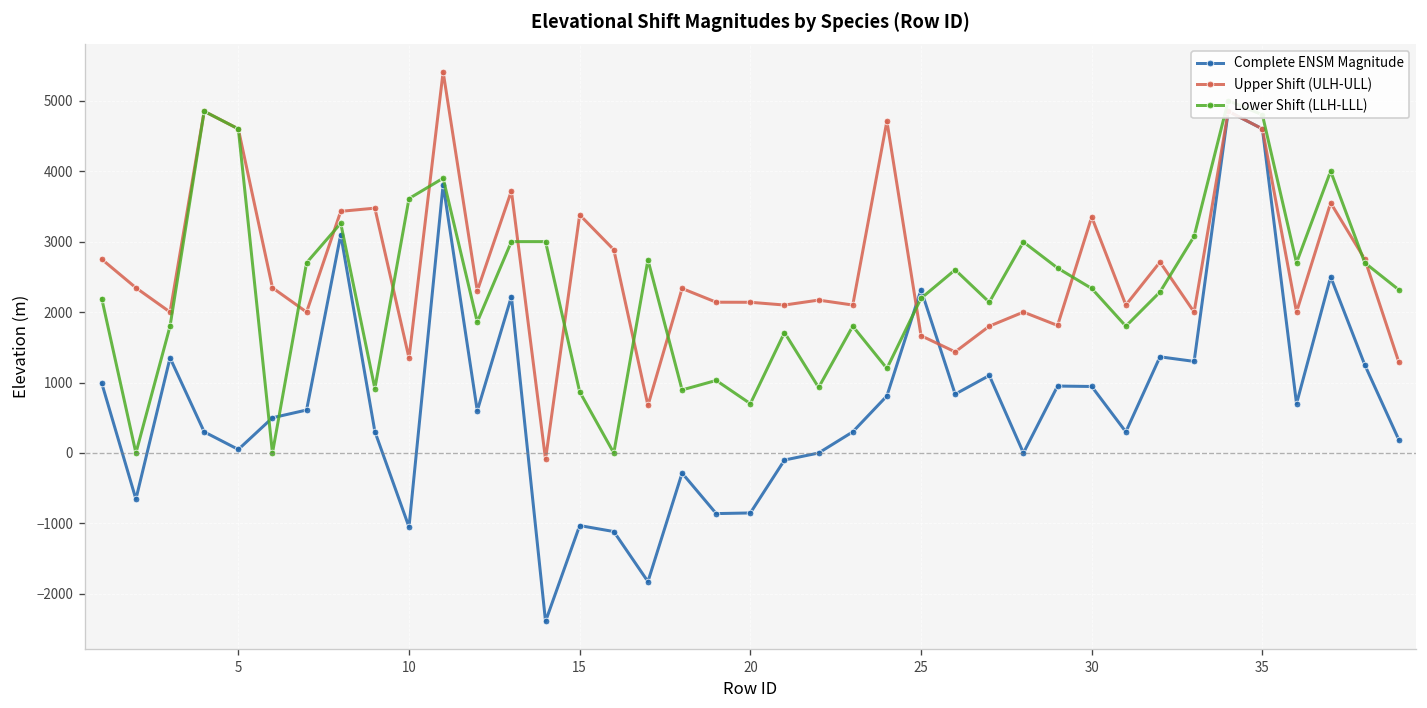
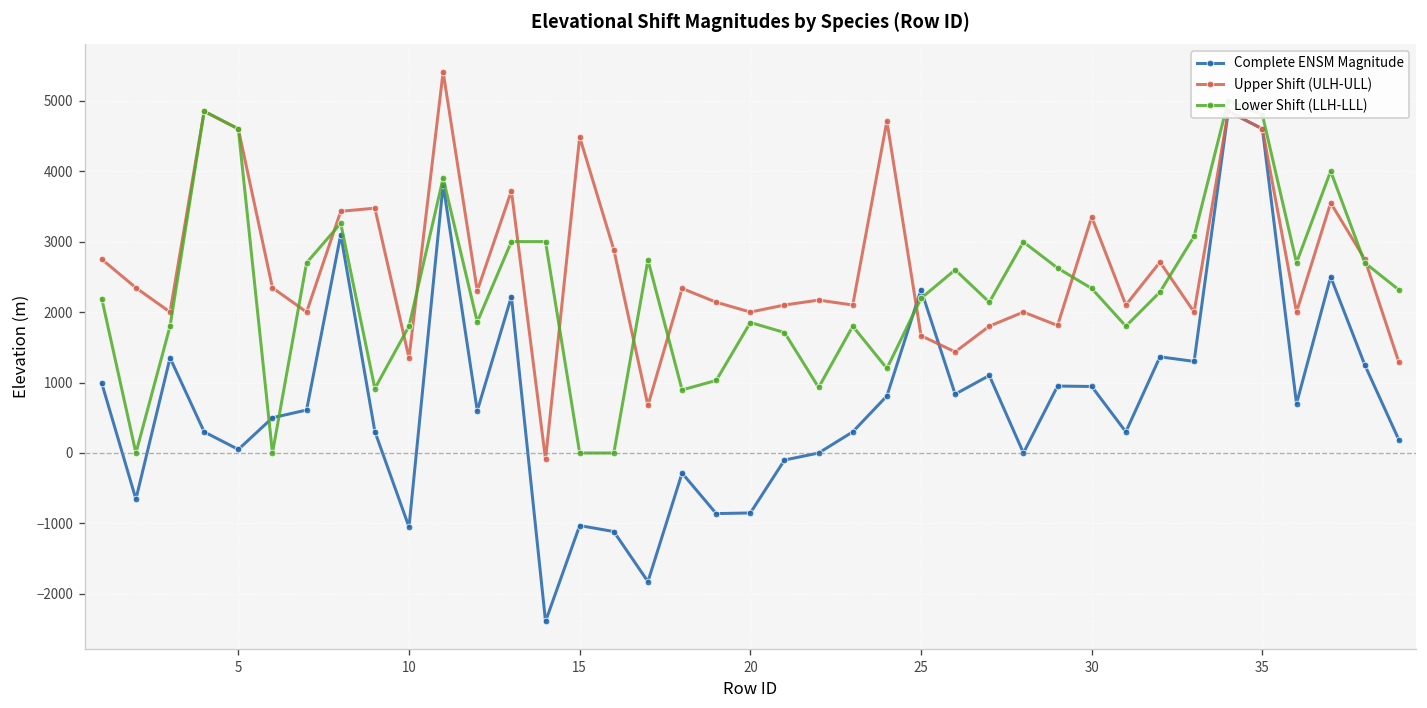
Lower Shift (LLH-LLL), 10: 3600 -> 1800
Upper Shift (ULH-ULL), 15: 3400 -> 4500
Lower Shift (LLH-LLL), 15: 900 -> 0
Upper Shift (ULH-ULL), 20: 2100 -> 2000
Lower Shift (LLH-LLL), 20: 700 -> 1900
